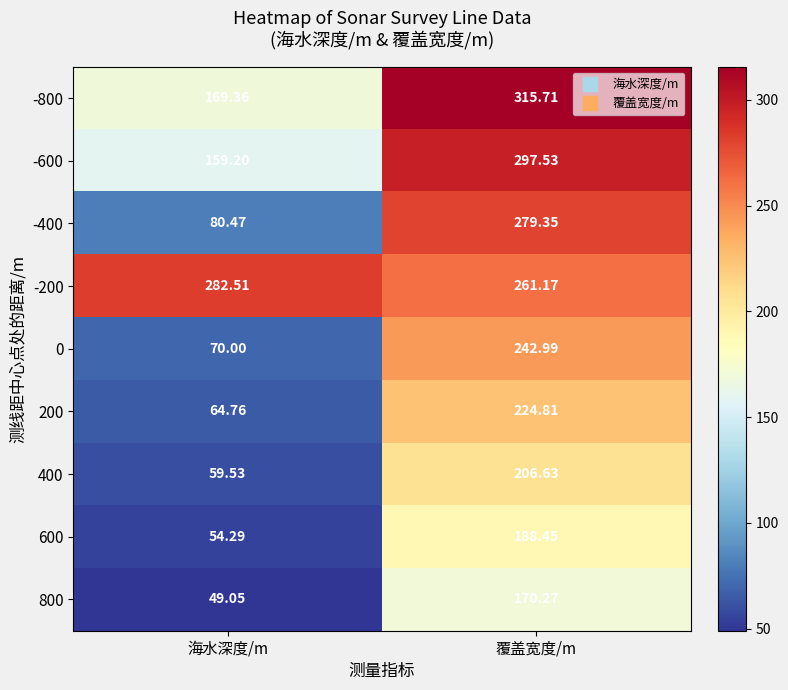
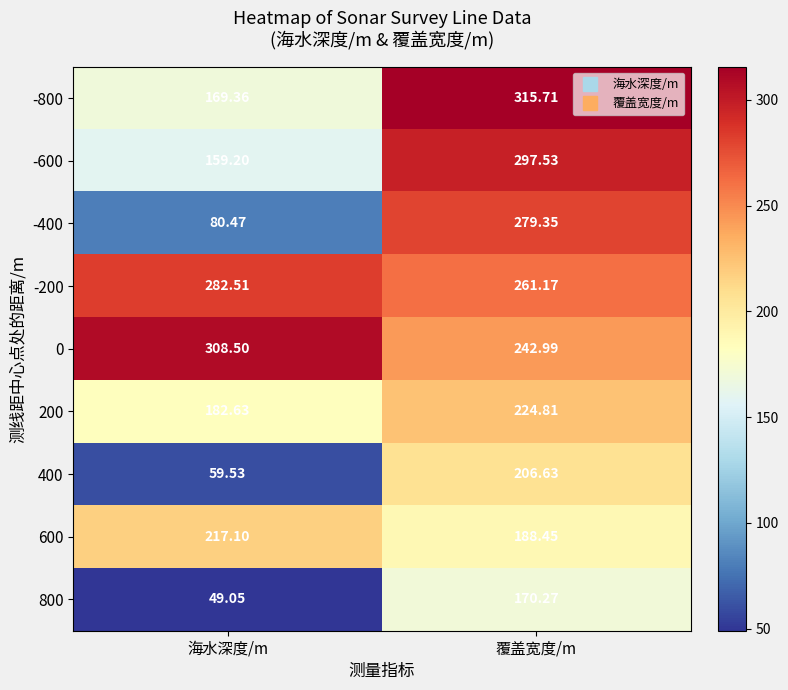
0, 海水深度/m: 70.00 -> 308.50
200, 海水深度/m: 64.76 -> 182.63
600, 海水深度/m: 54.29 -> 217.10
